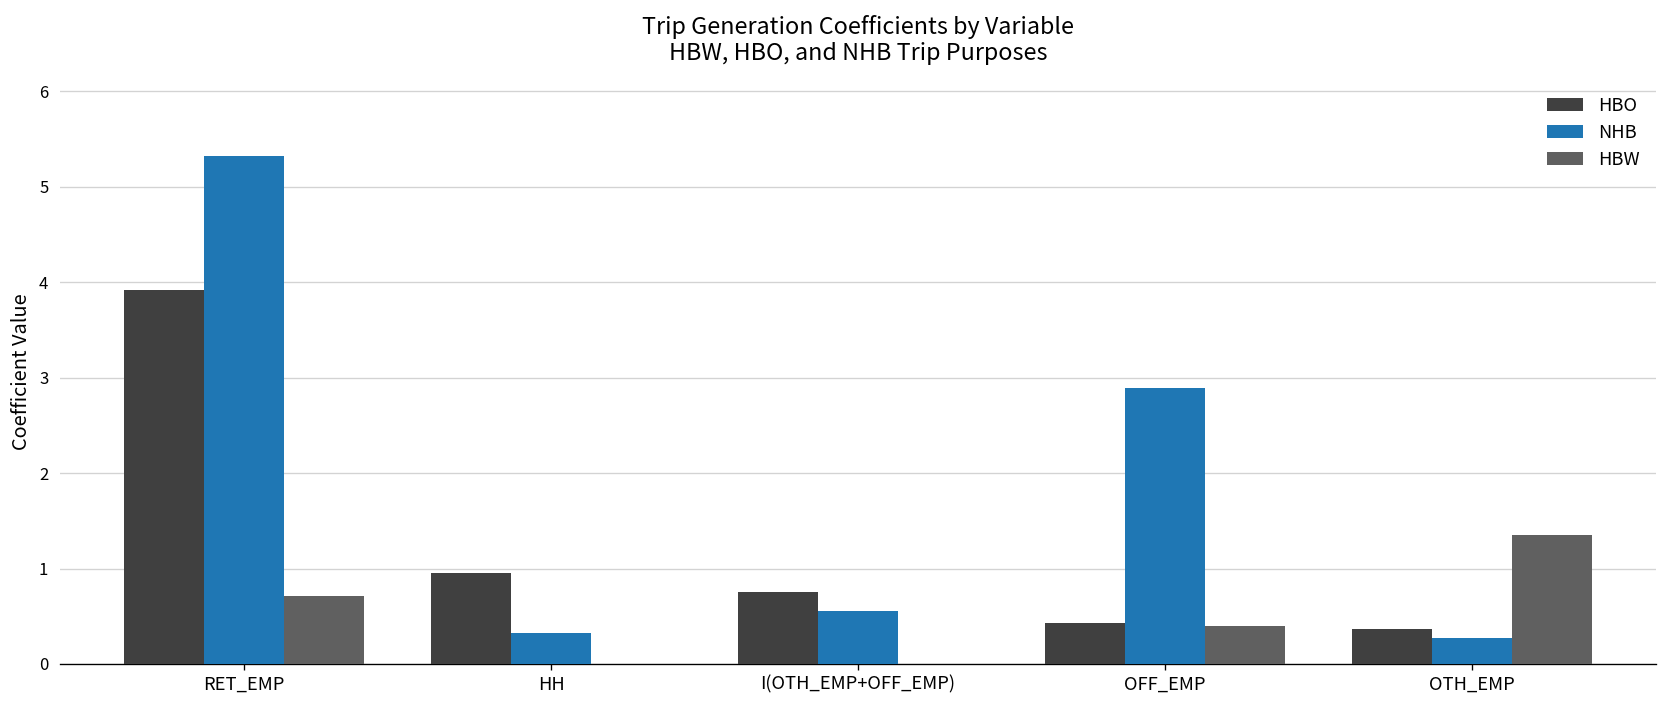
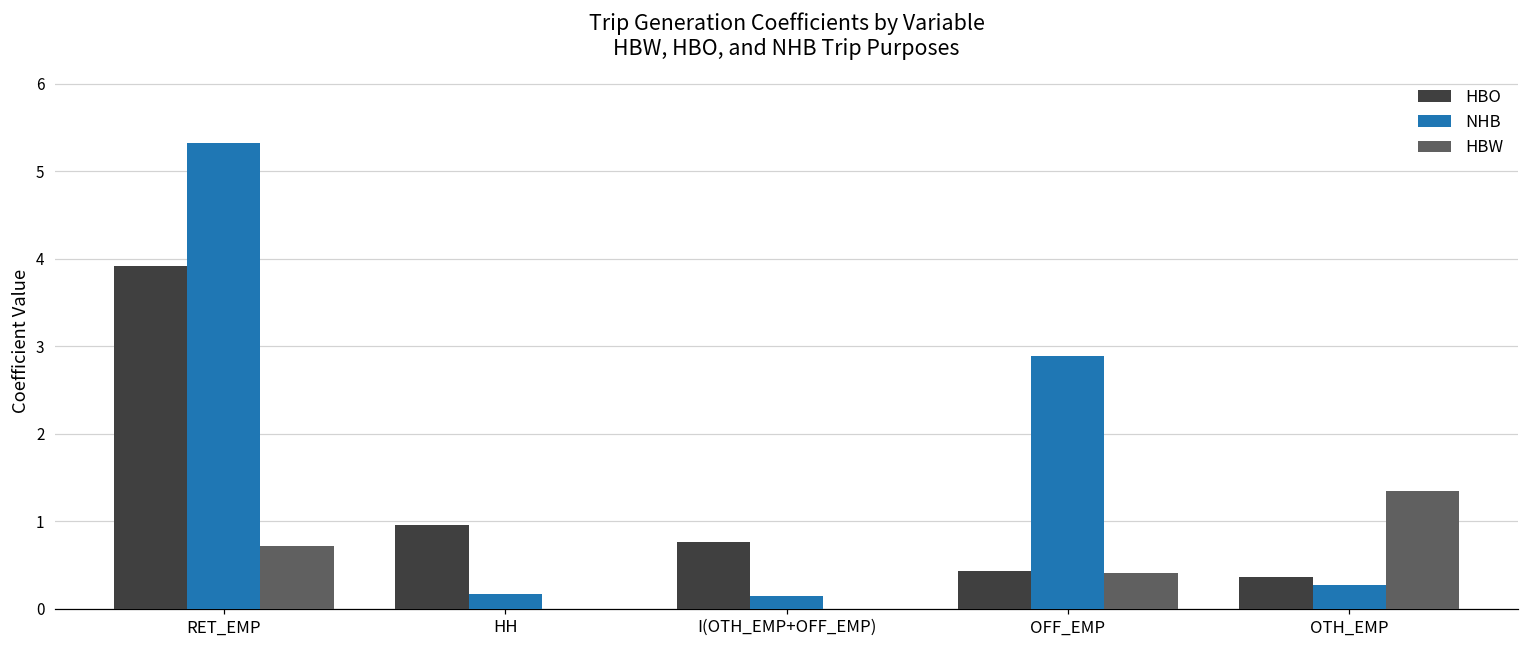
NHB, HH: 0.3 -> 0.2
NHB, I(OTH_EMP+OFF_EMP): 0.6 -> 0.1
